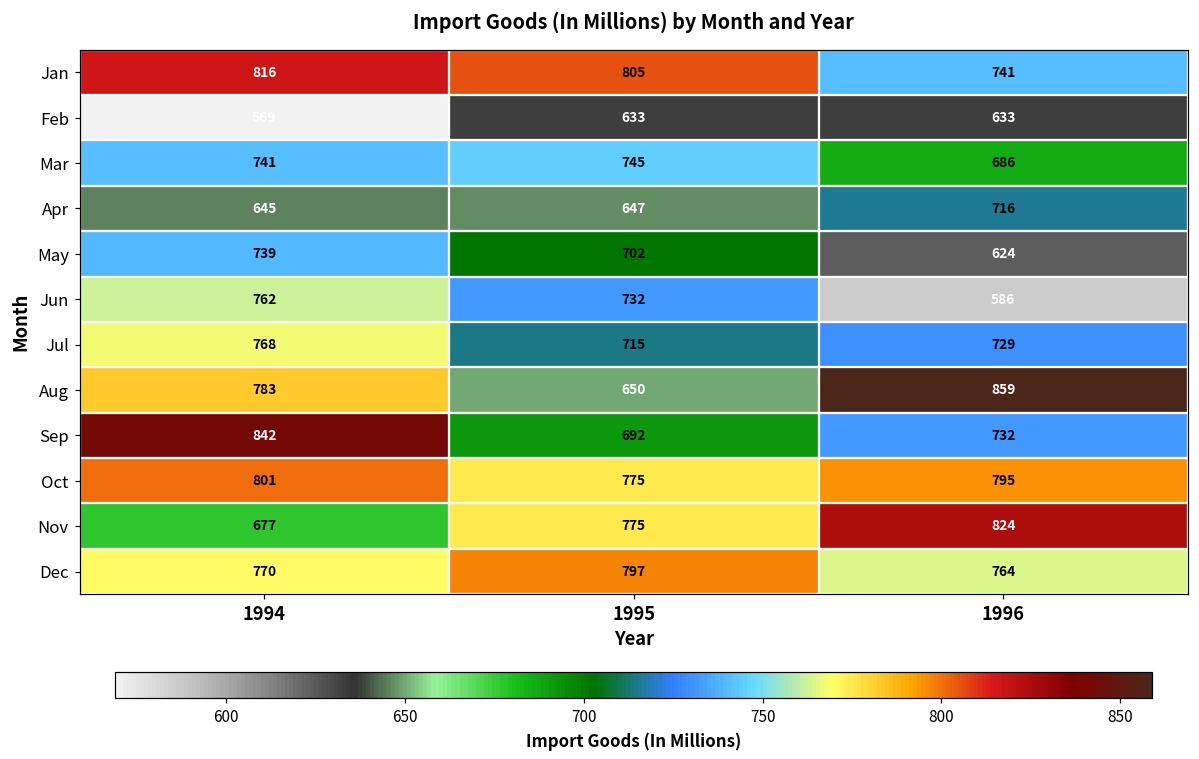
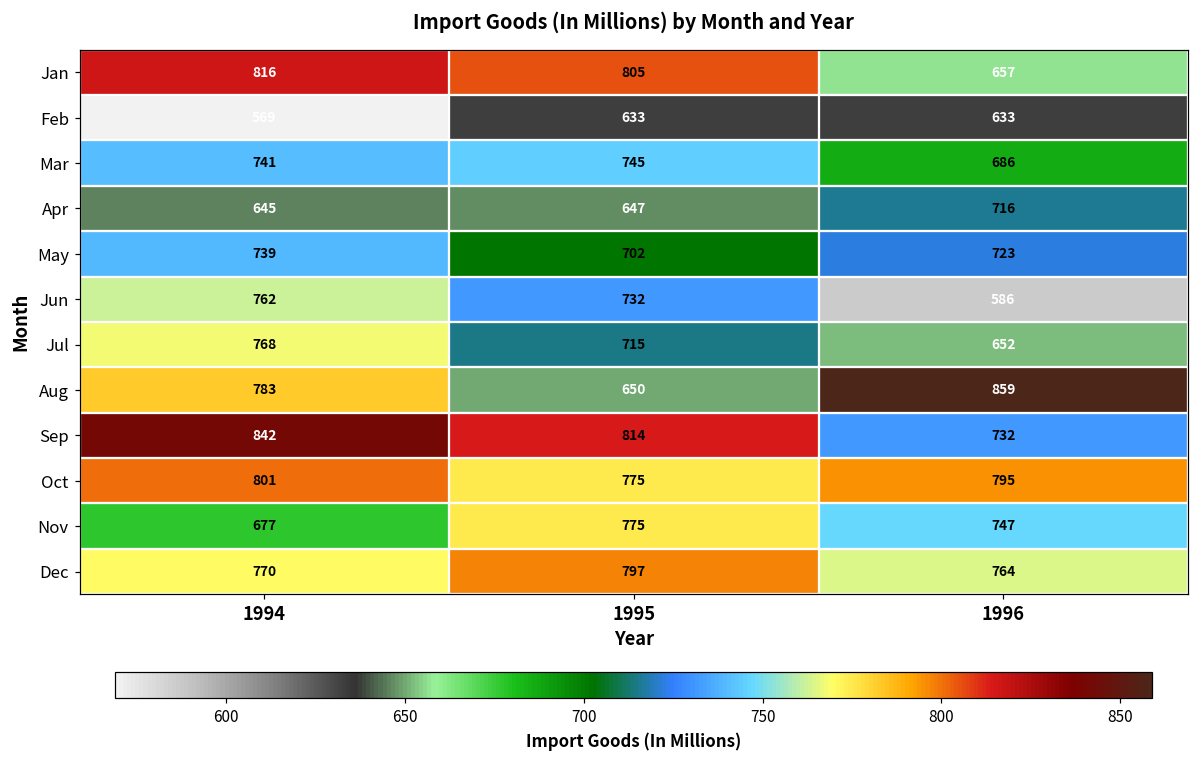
Jan, 1996: 741 -> 657
May, 1996: 624 -> 723
Jul, 1996: 729 -> 652
Sep, 1995: 692 -> 814
Nov, 1996: 824 -> 747
